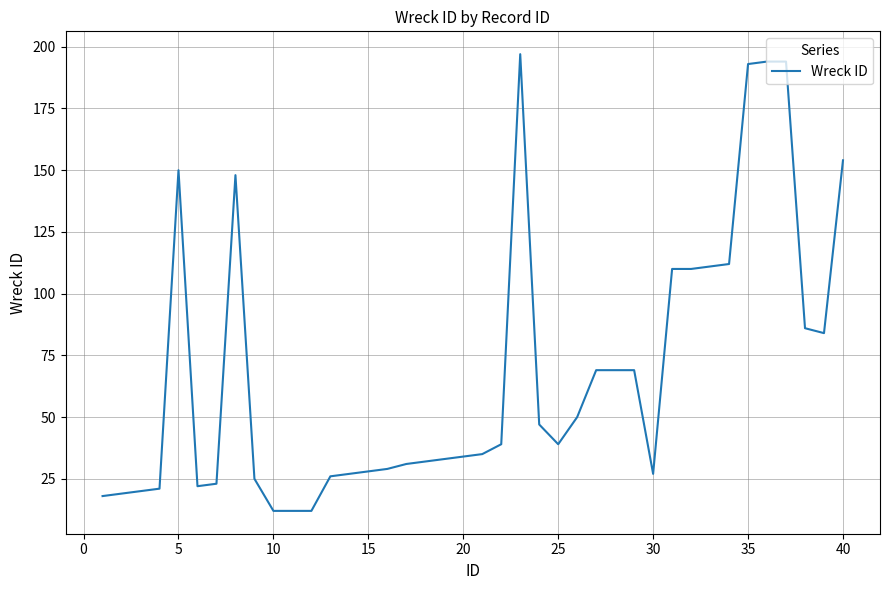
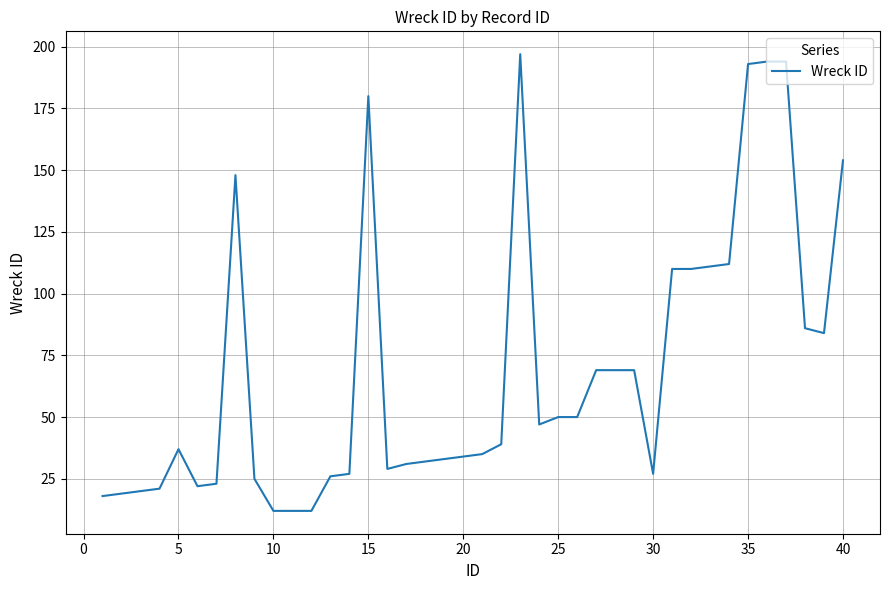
5: 150 -> 37
15: 28 -> 180
25: 39 -> 50
